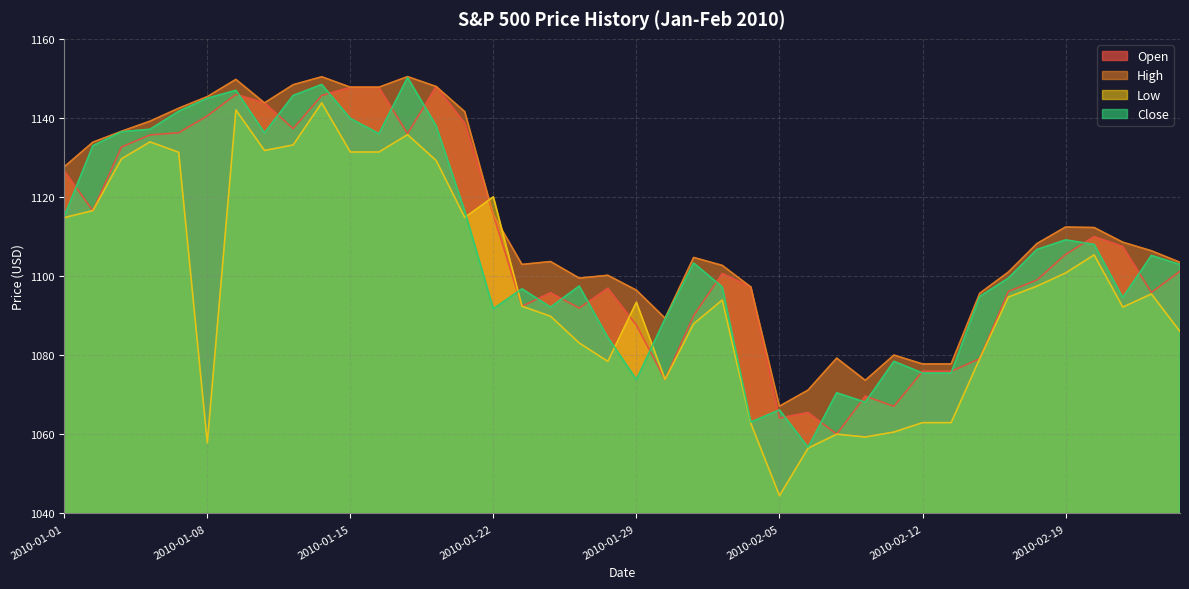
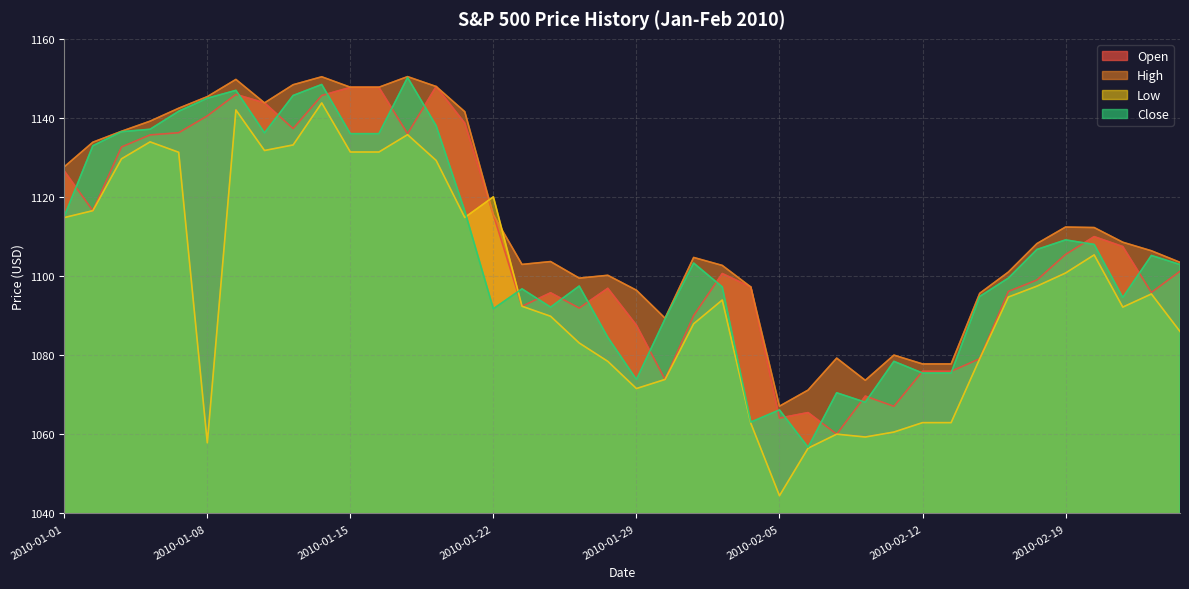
Close, 2010-01-15: 1140 -> 1136
Low, 2010-01-29: 1093 -> 1072
